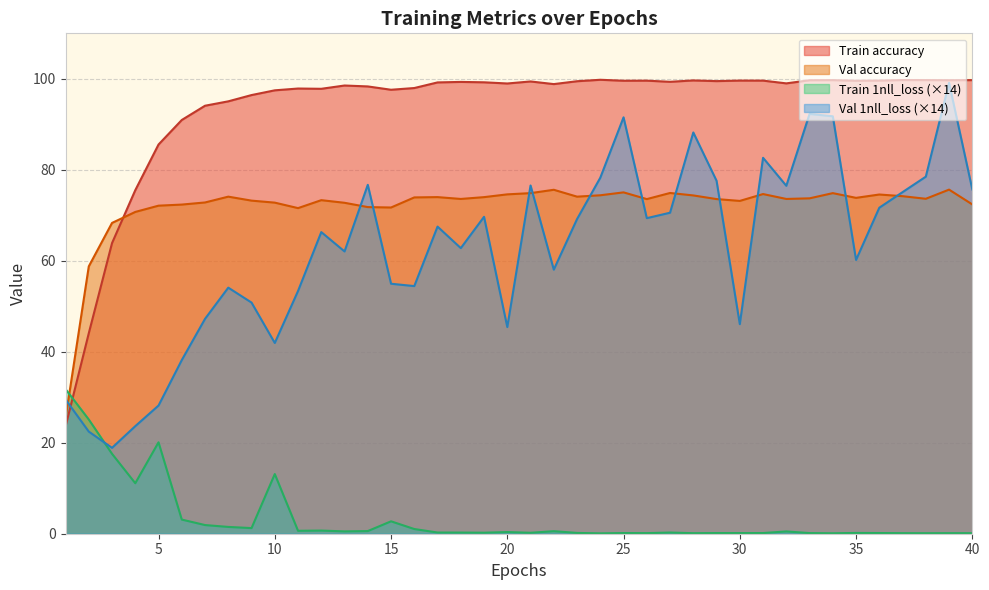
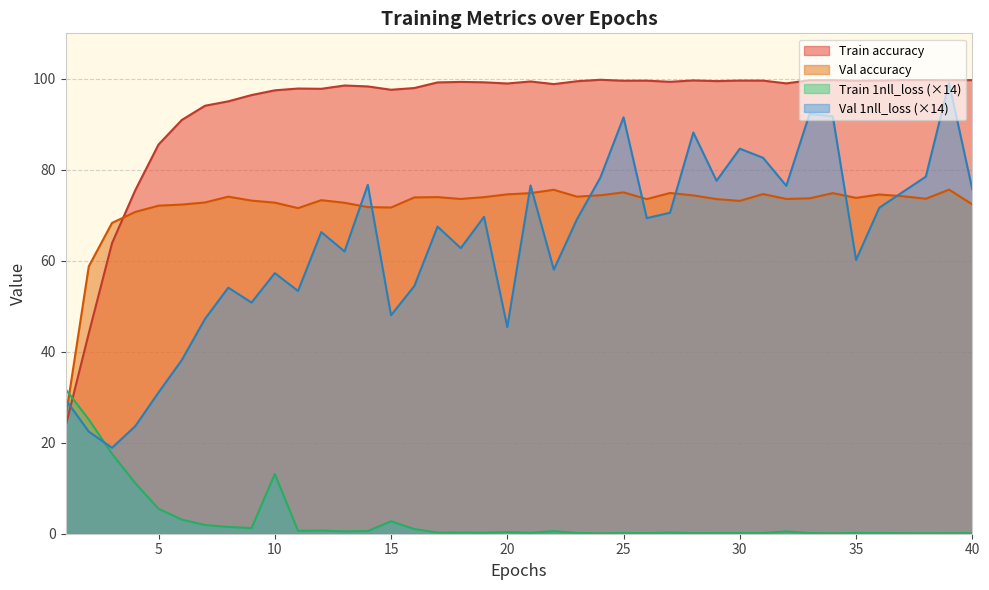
Train 1nll_loss (×14), 5: 20 -> 5
Val 1nll_loss (×14), 5: 28 -> 31
Val 1nll_loss (×14), 10: 42 -> 57
Val 1nll_loss (×14), 15: 55 -> 48
Val 1nll_loss (×14), 30: 46 -> 85
